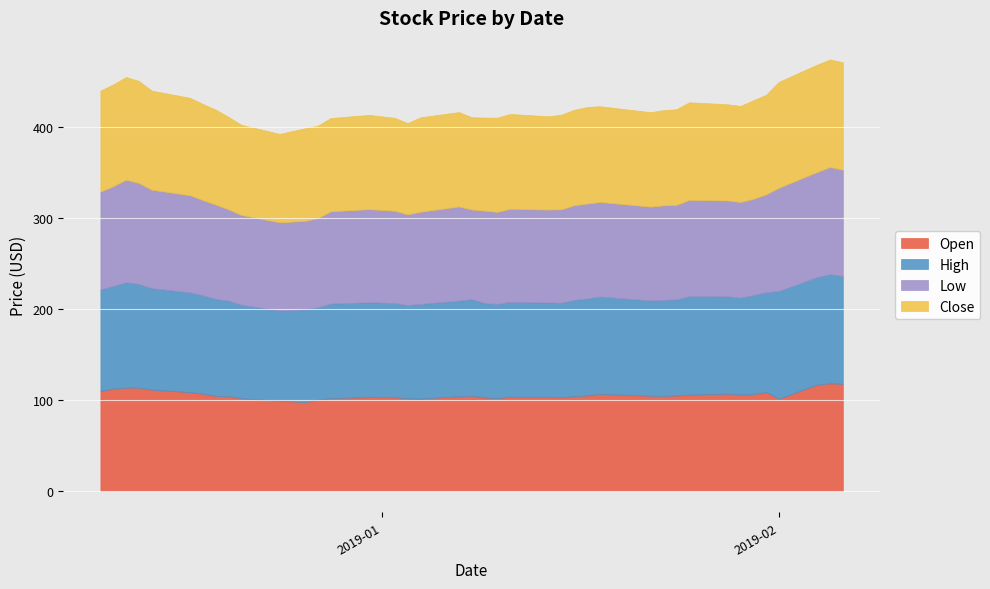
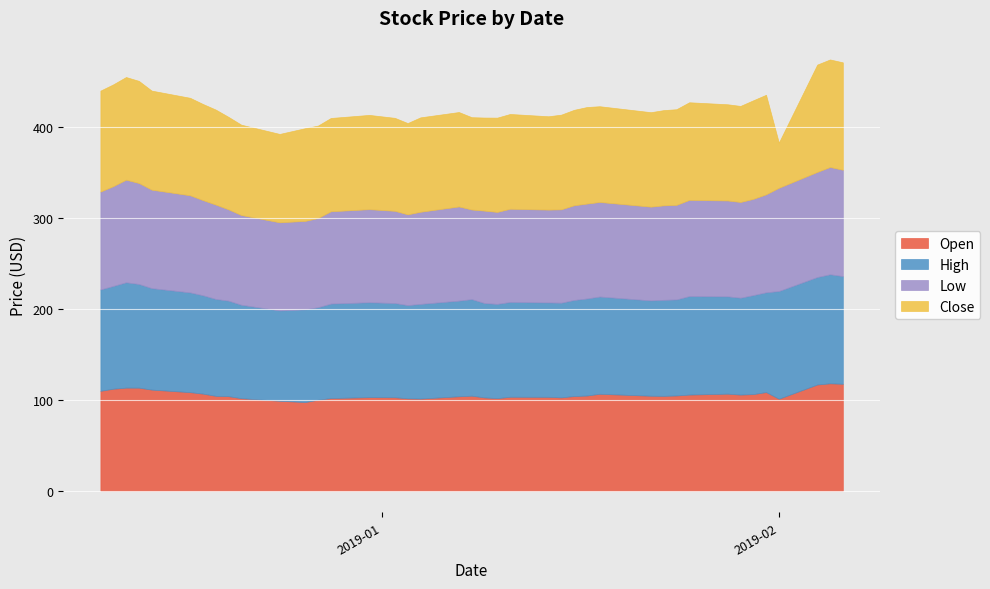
Close, 2019-02: 120 -> 50
